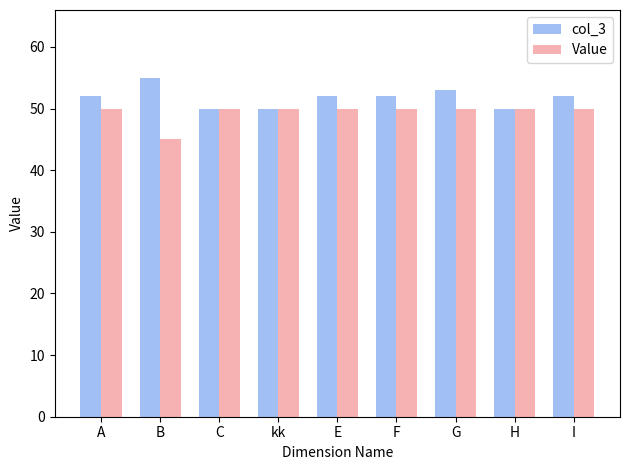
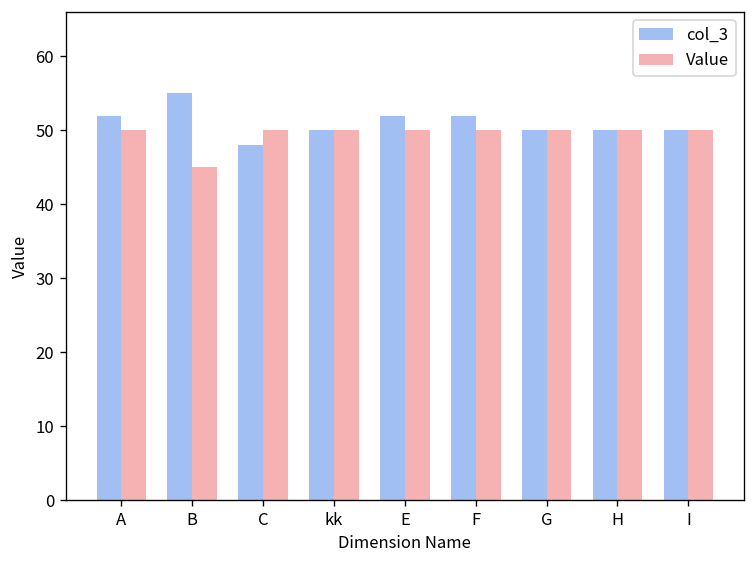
col_3, C: 50 -> 48
col_3, G: 53 -> 50
col_3, I: 52 -> 50
